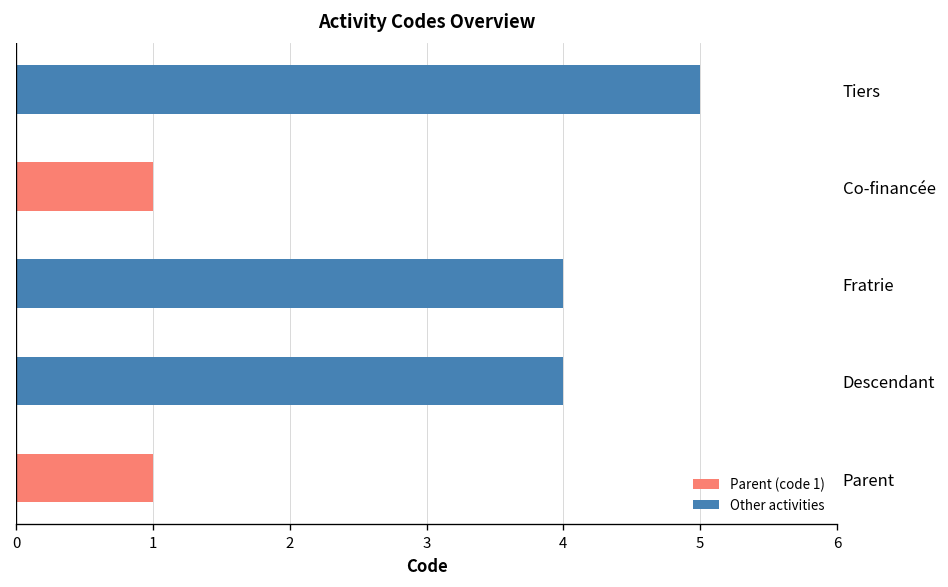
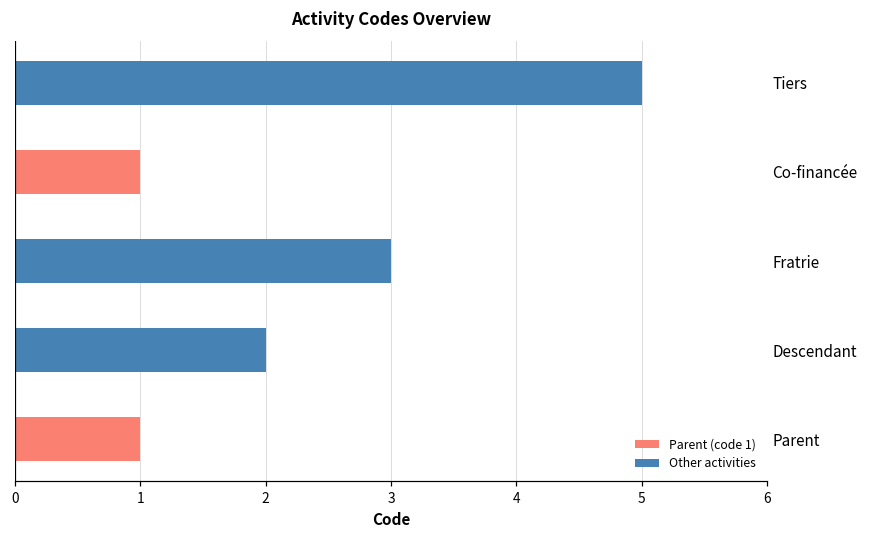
Fratrie: 4 -> 3
Descendant: 4 -> 2
